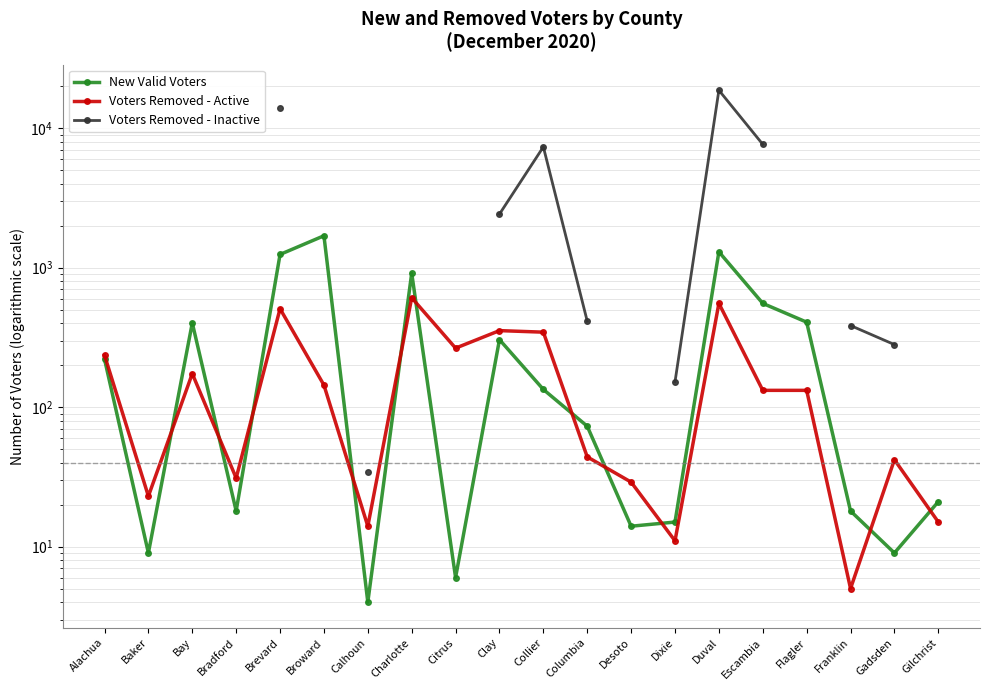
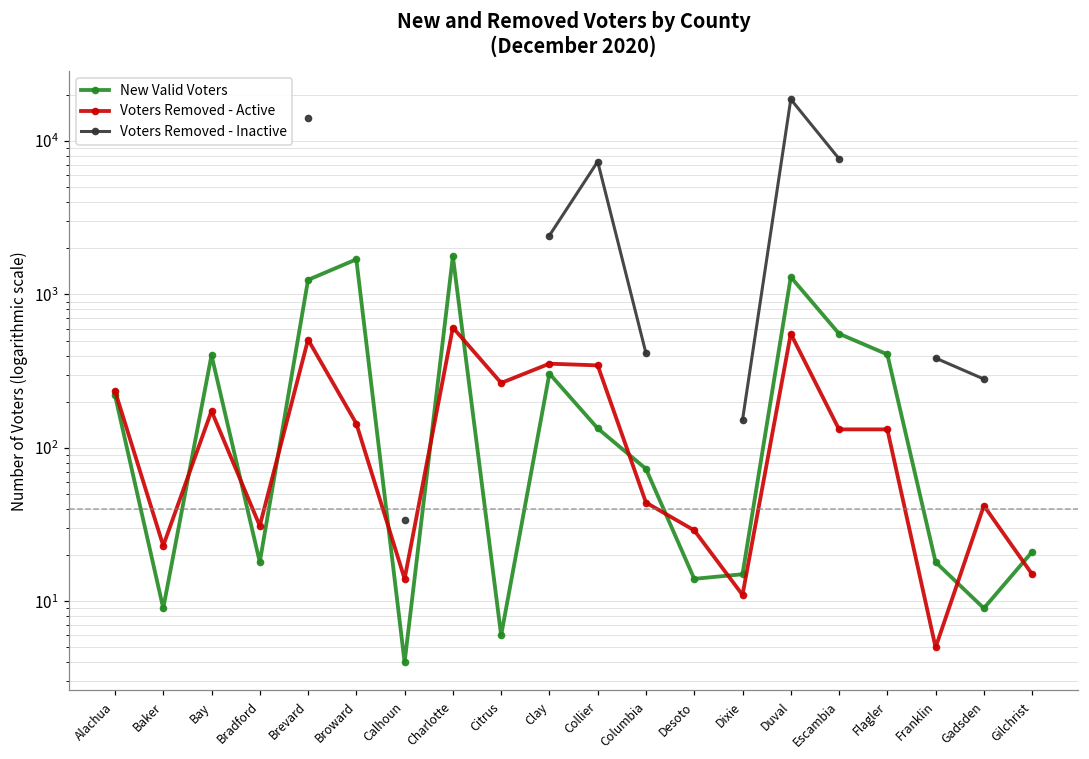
New Valid Voters, Charlotte: 900 -> 1800
